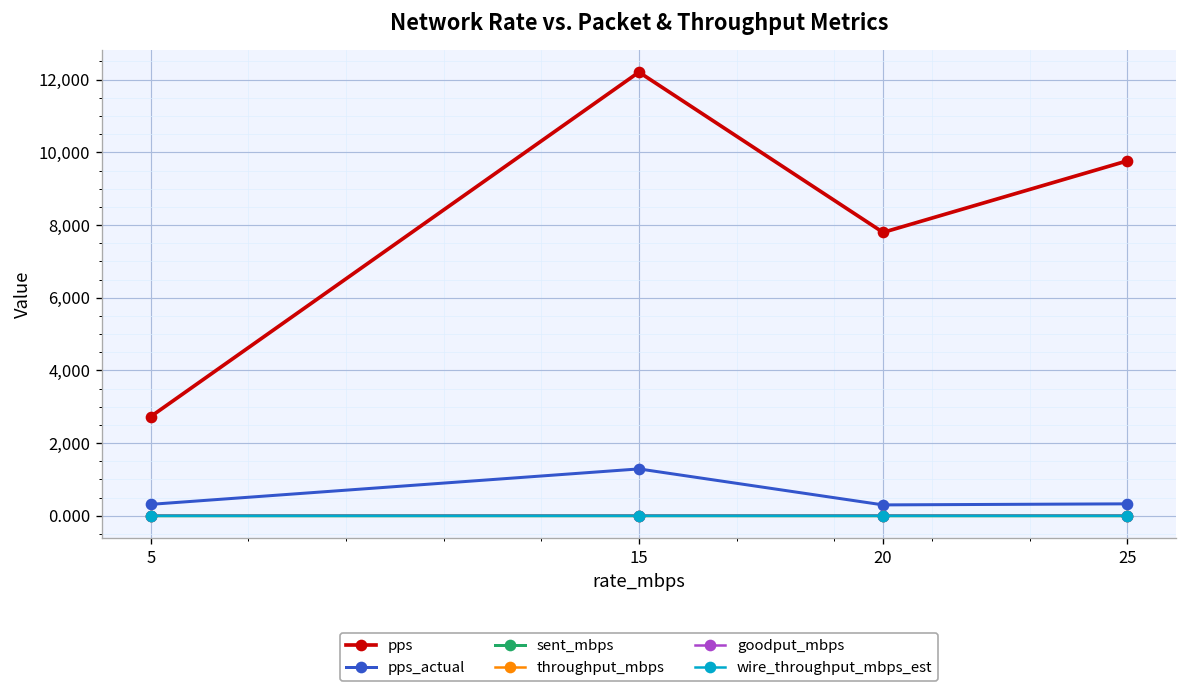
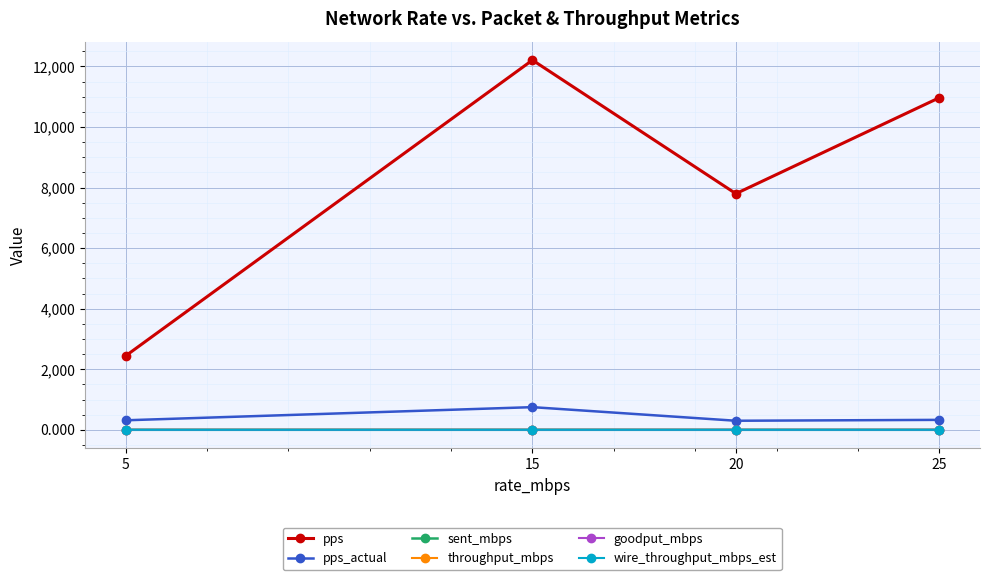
pps, 5: 2,700 -> 2,400
pps_actual, 15: 1,300 -> 700
pps, 25: 9,800 -> 11,000
